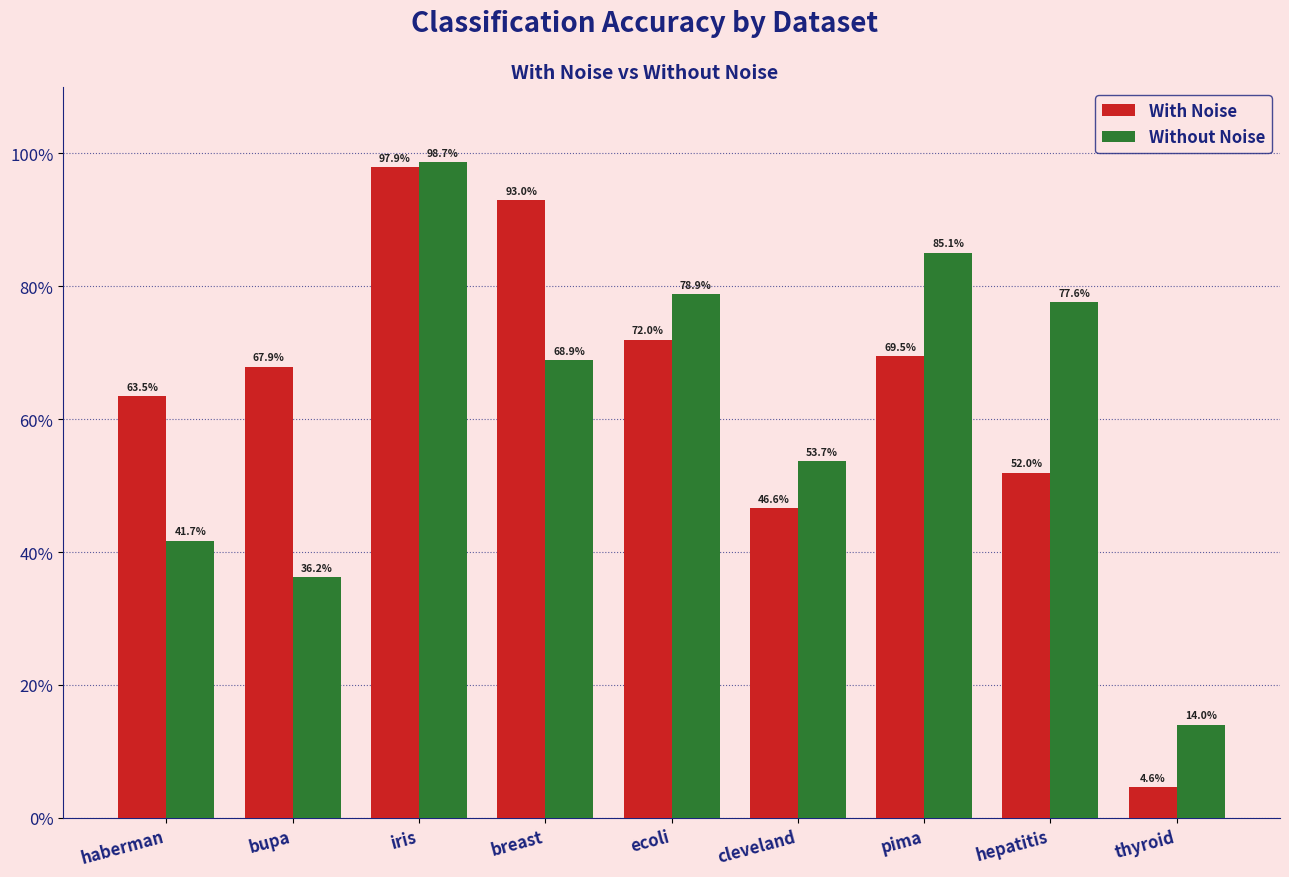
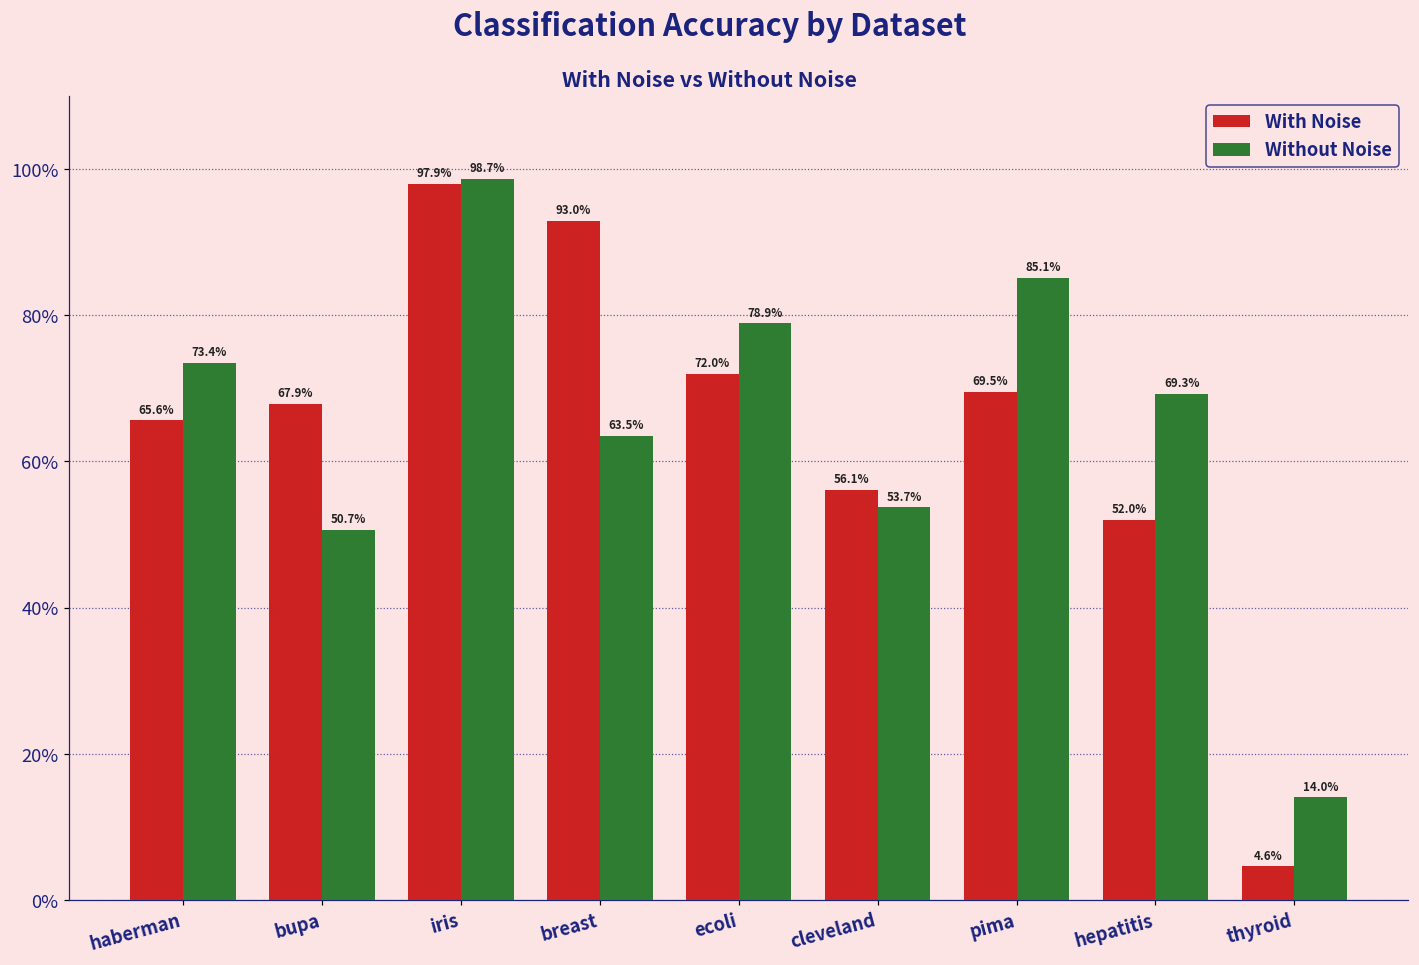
With Noise, haberman: 63.5% -> 65.6%
Without Noise, haberman: 41.7% -> 73.4%
Without Noise, bupa: 36.2% -> 50.7%
Without Noise, breast: 68.9% -> 63.5%
With Noise, cleveland: 46.6% -> 56.1%
Without Noise, hepatitis: 77.6% -> 69.3%
